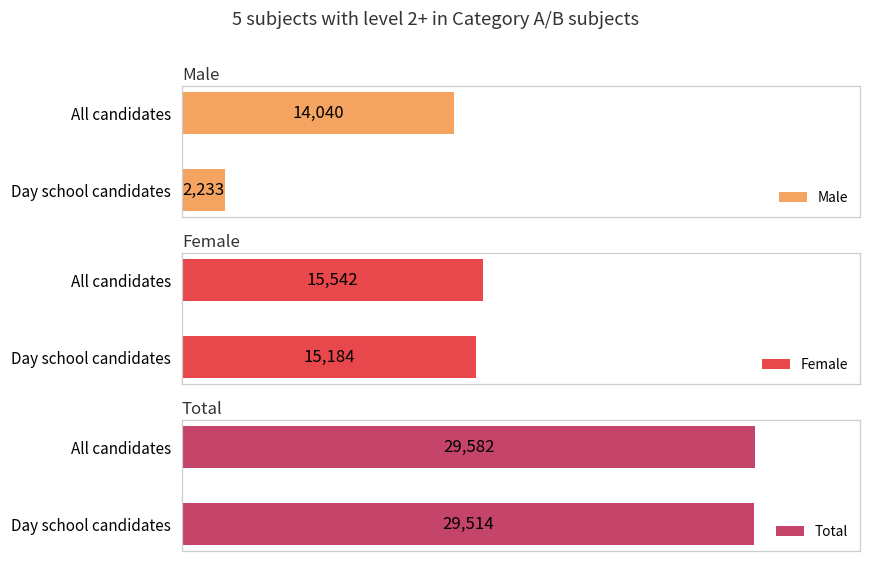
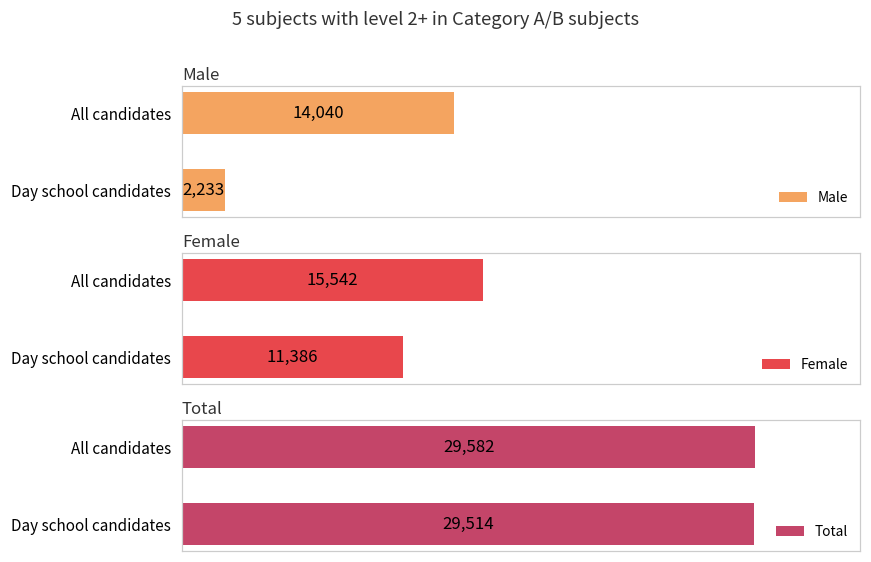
Female, Day school candidates: 15,184 -> 11,386
